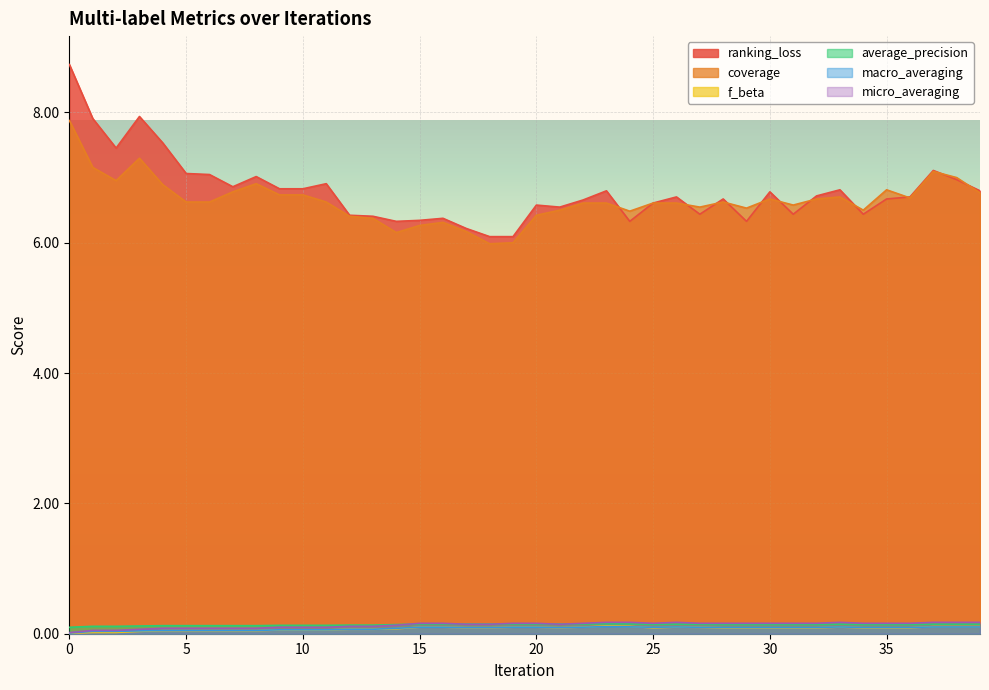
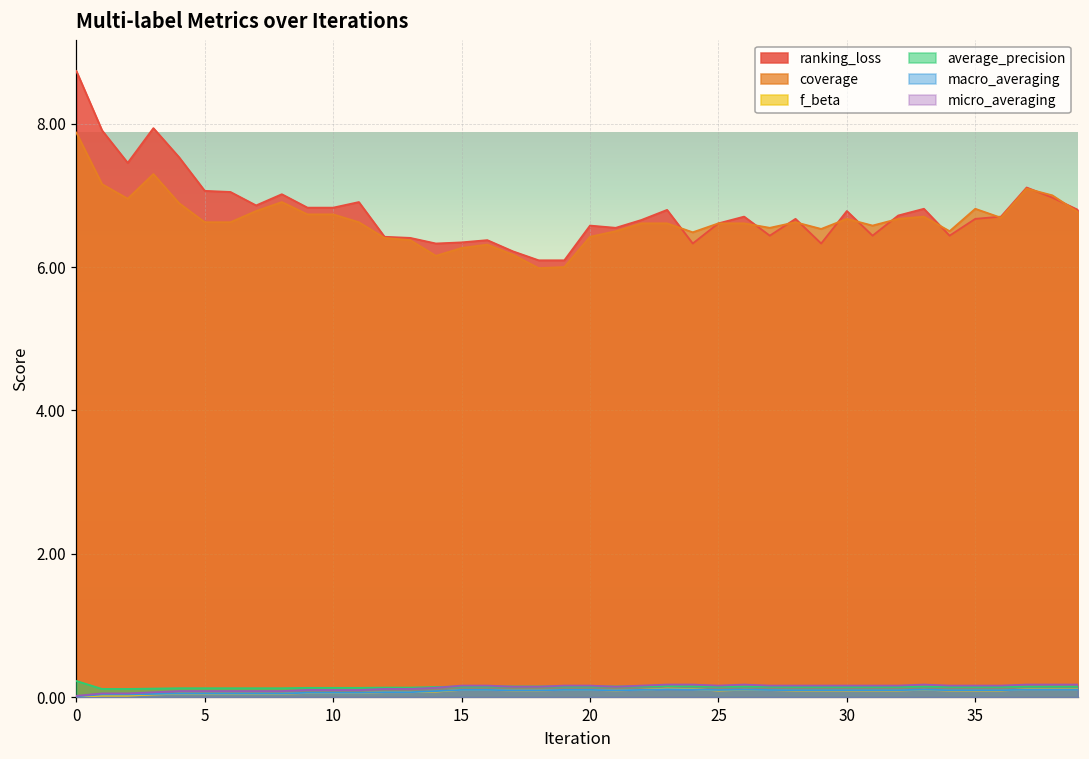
average_precision, 0: 0.1 -> 0.2
